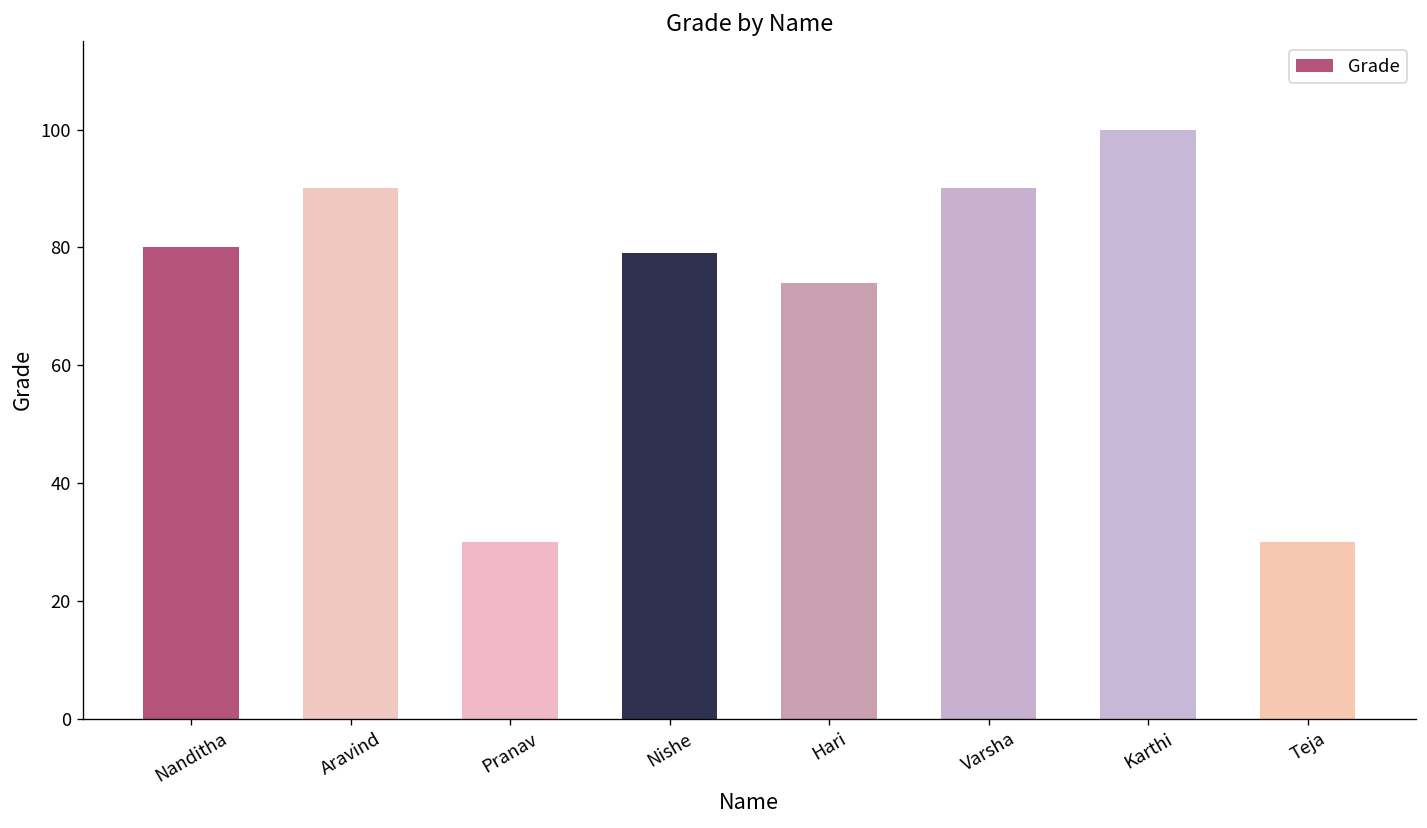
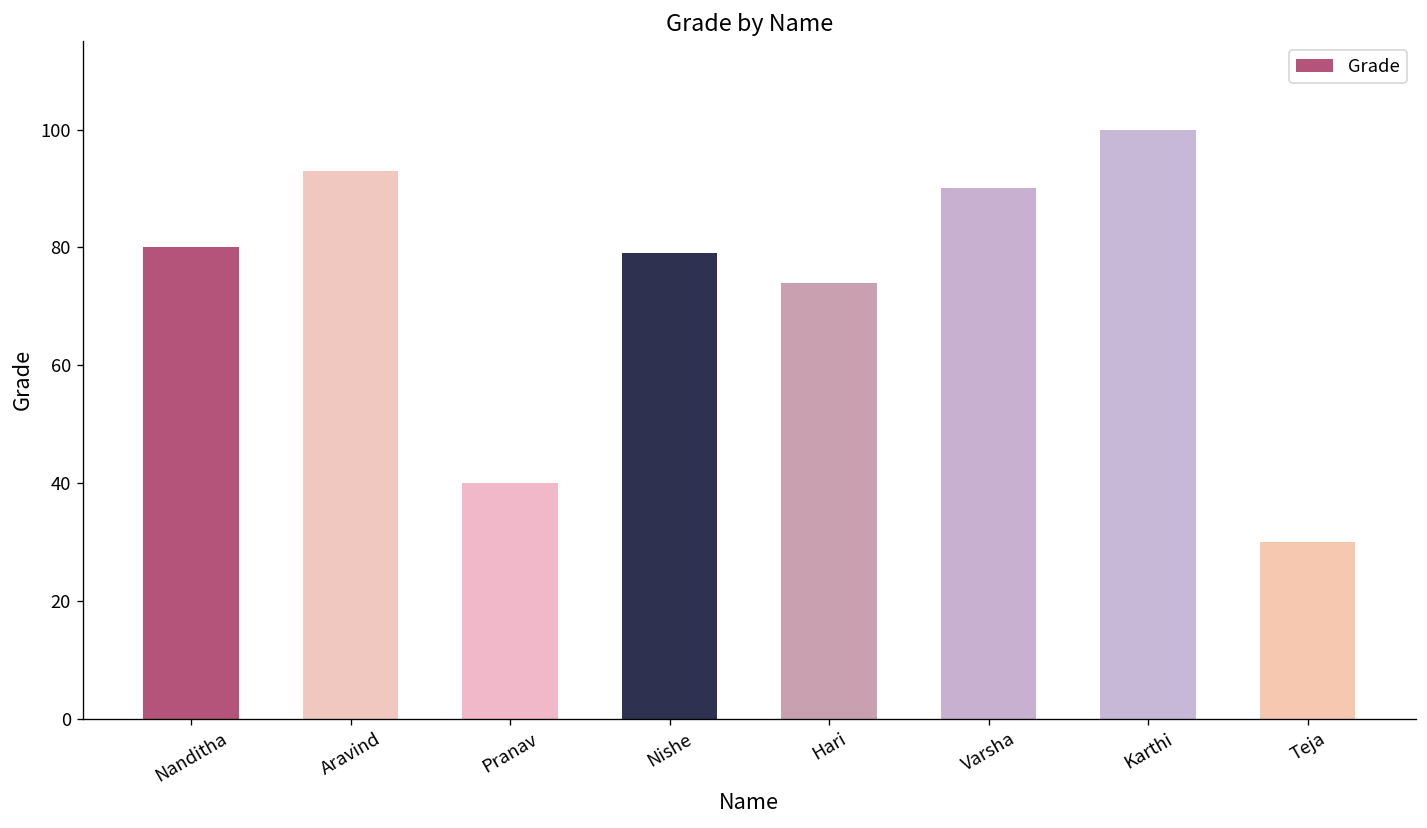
Aravind: 90 -> 93
Pranav: 30 -> 40
